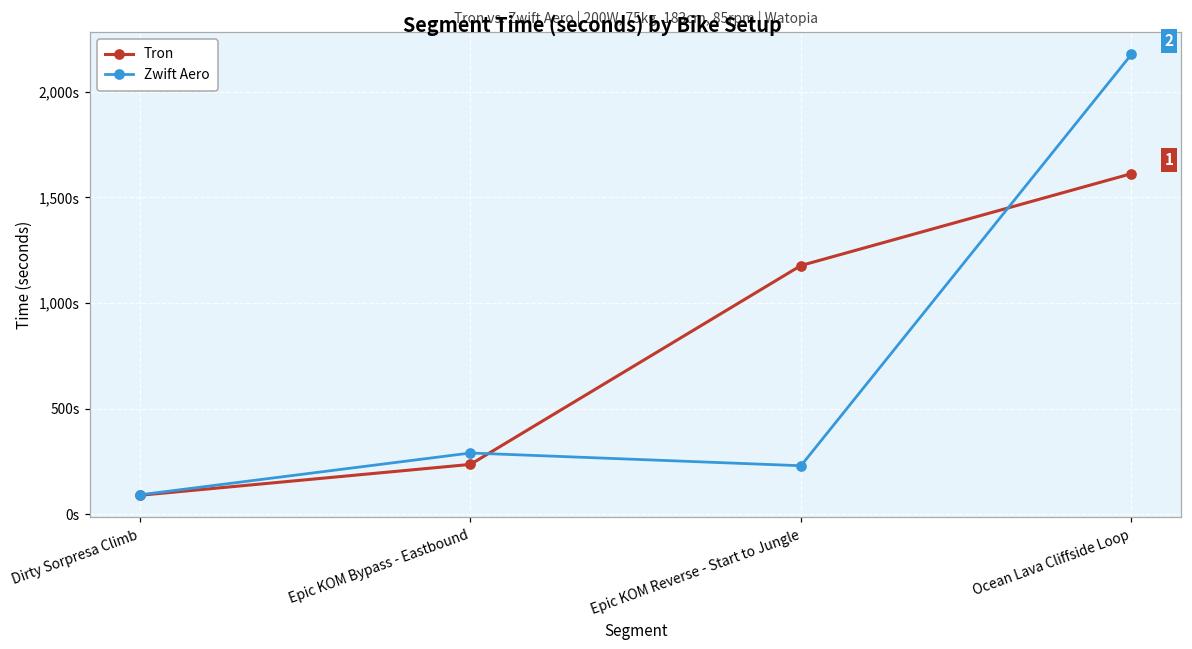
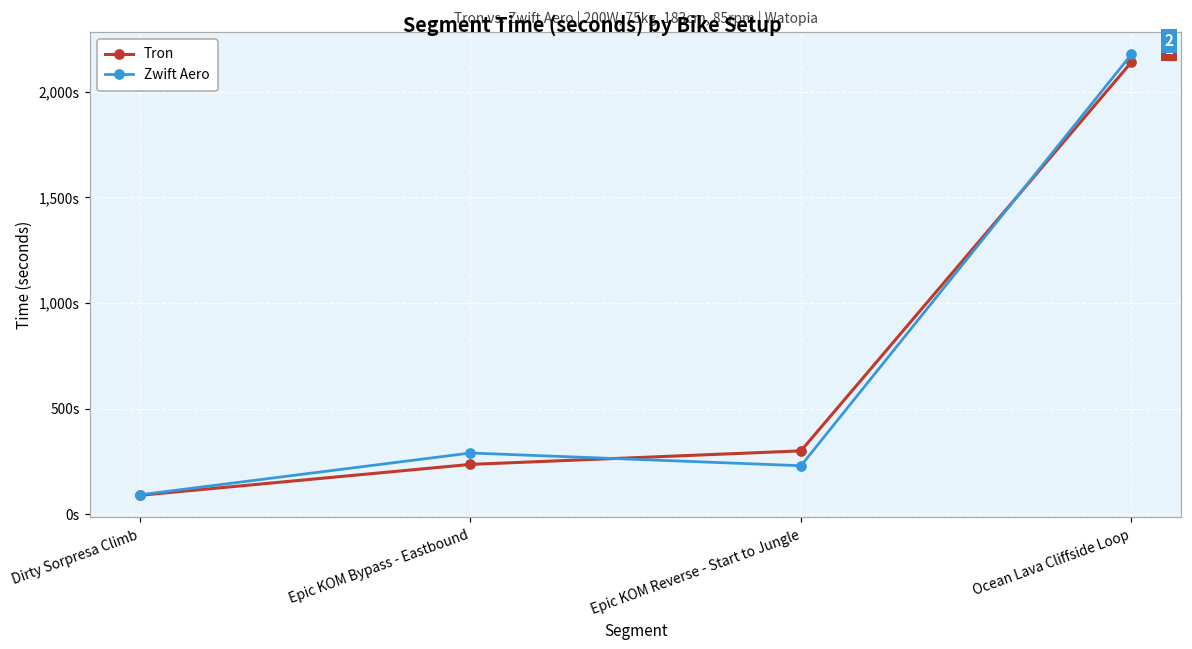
Tron, Epic KOM Reverse - Start to Jungle: 1,180s -> 300s
Tron, Ocean Lava Cliffside Loop: 1,610s -> 2,140s
